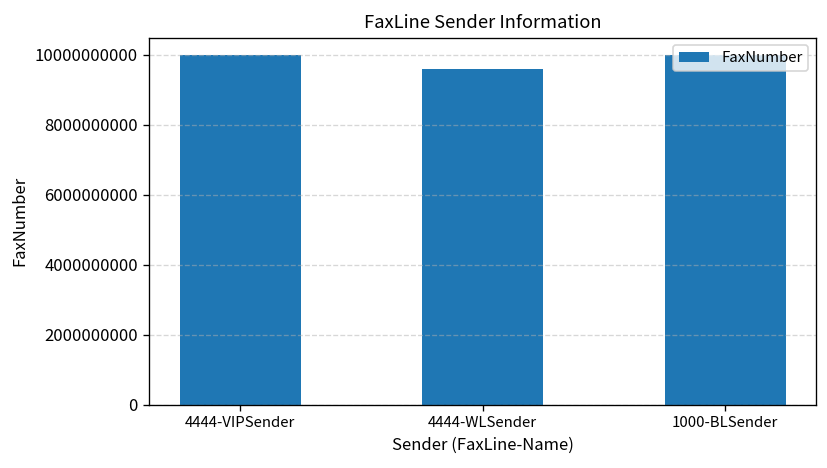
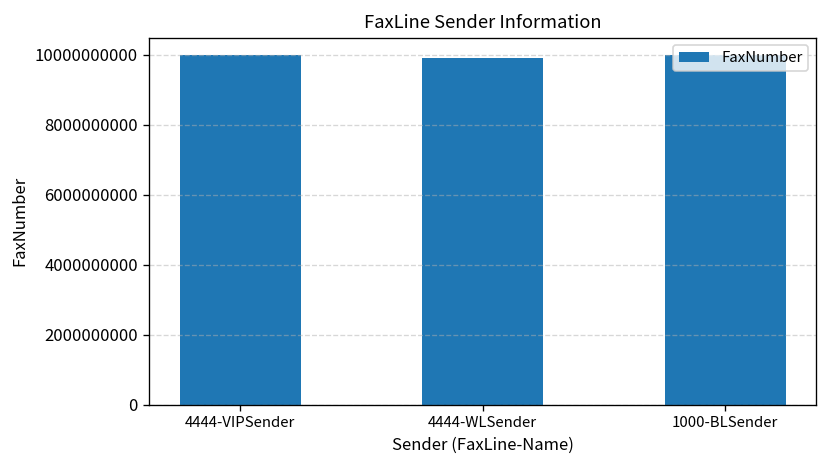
4444-WLSender: 9600000000 -> 9900000000
